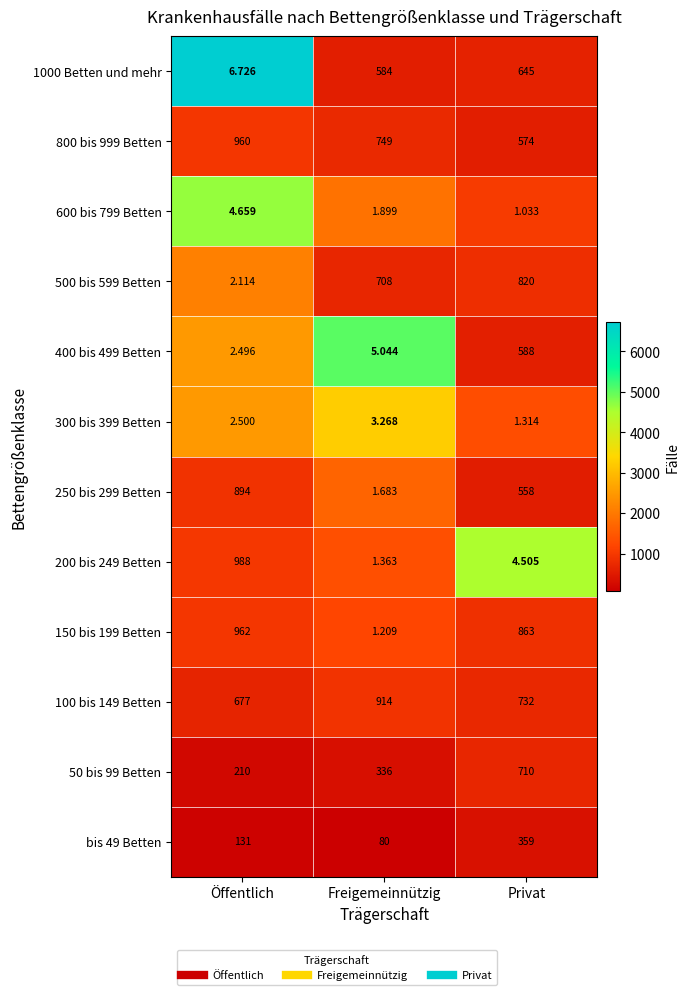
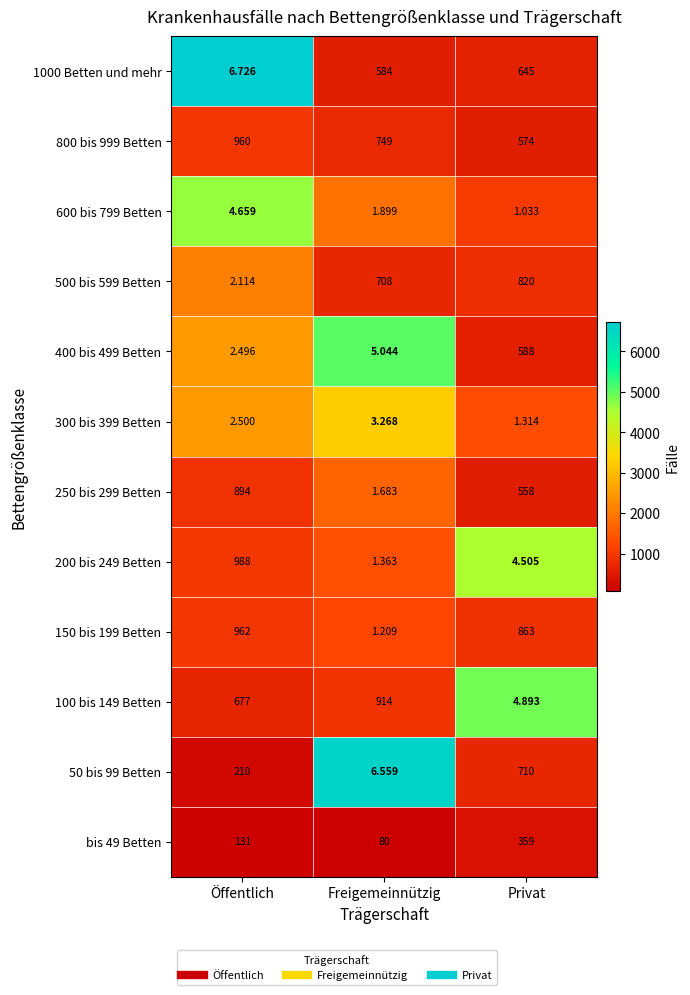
100 bis 149 Betten, Privat: 732 -> 4.893
50 bis 99 Betten, Freigemeinnützig: 336 -> 6.559
